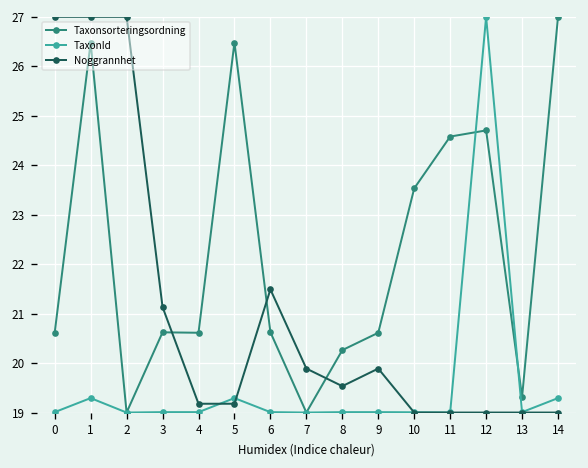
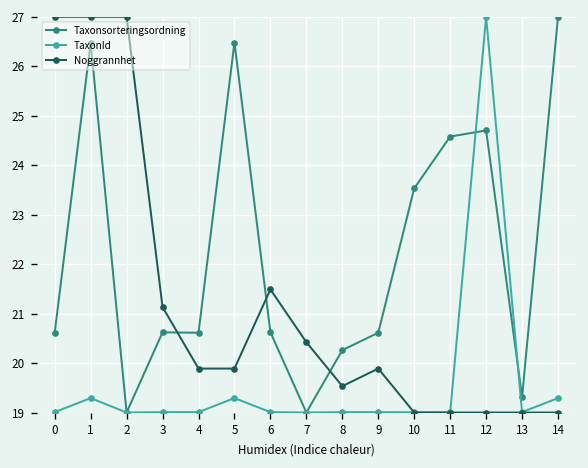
Noggrannhet, 4: 19.2 -> 19.9
Noggrannhet, 5: 19.2 -> 19.9
Noggrannhet, 7: 19.9 -> 20.4
